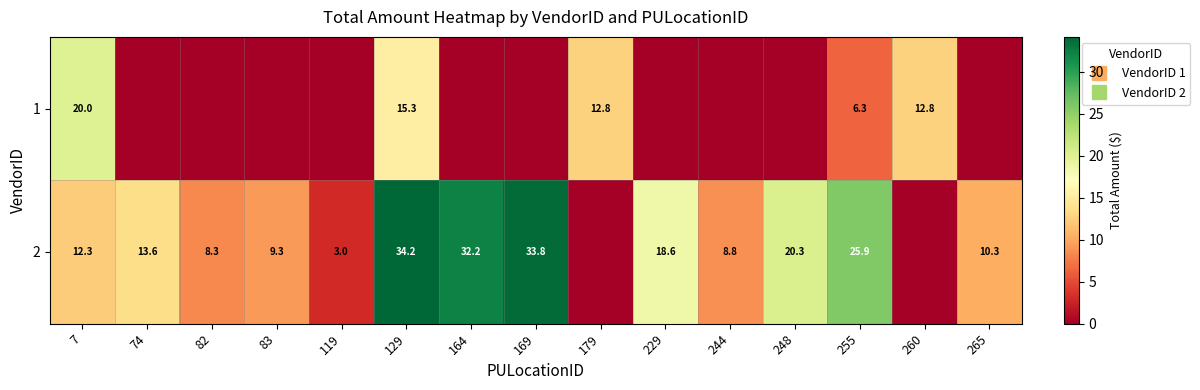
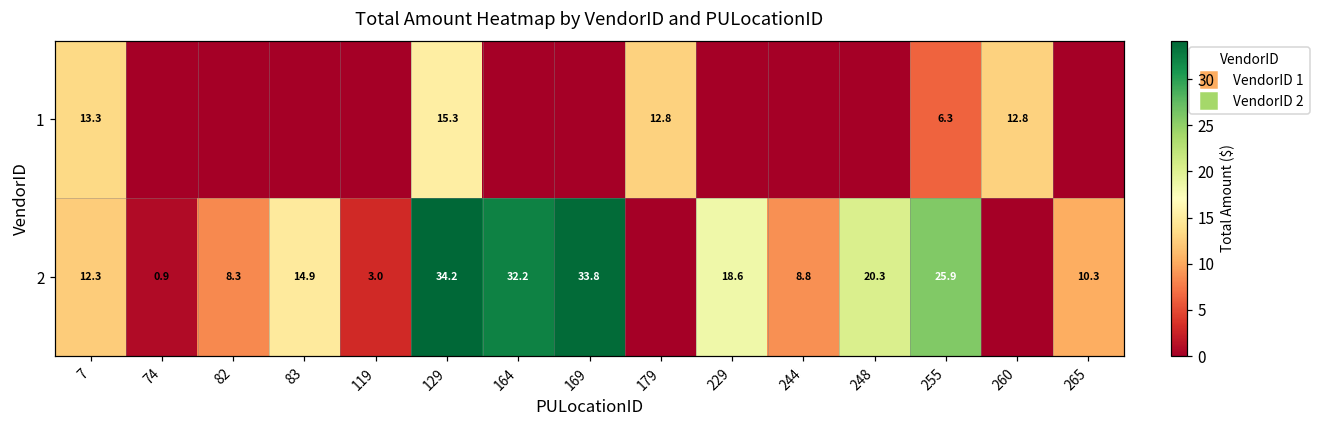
1, 7: 20.0 -> 13.3
2, 74: 13.6 -> 0.9
2, 83: 9.3 -> 14.9
